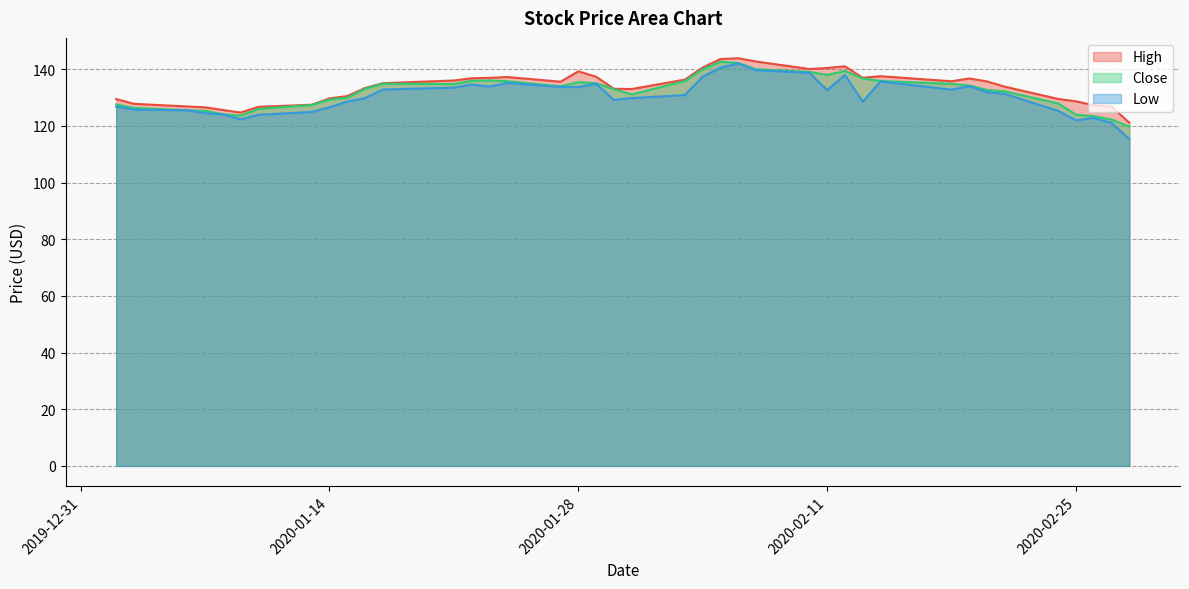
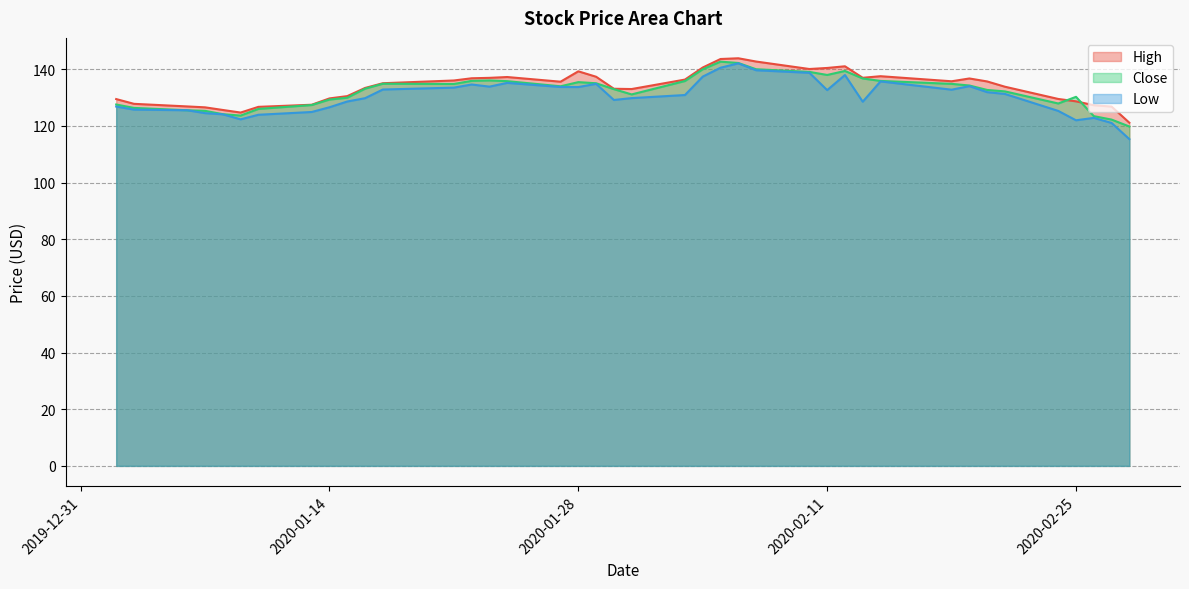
Close, 2020-02-25: 124 -> 130
